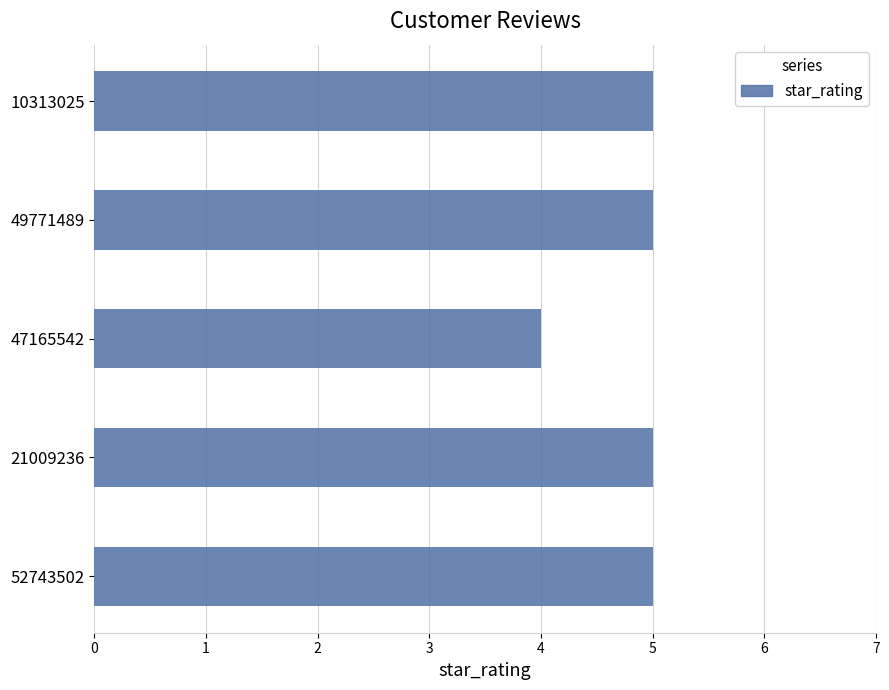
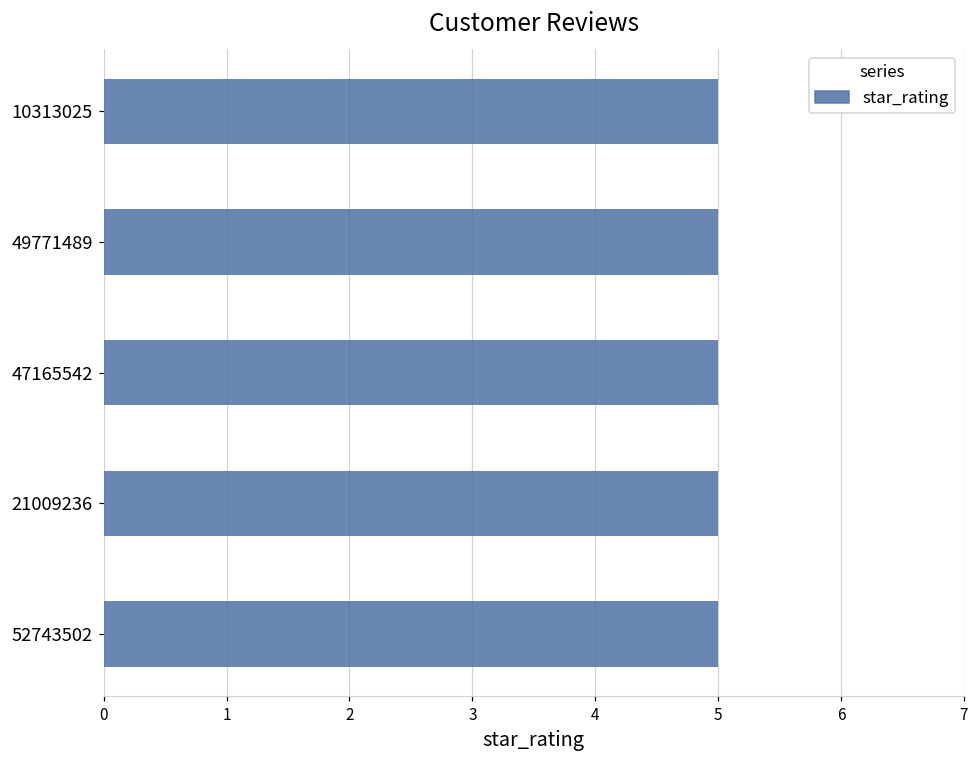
47165542: 4 -> 5
